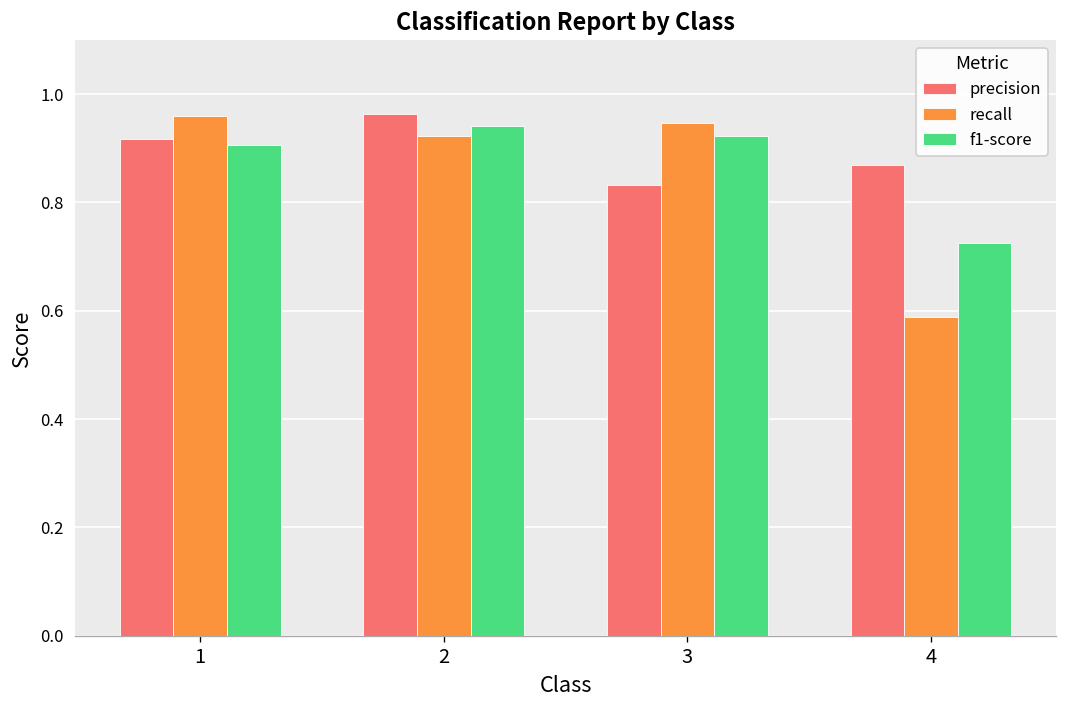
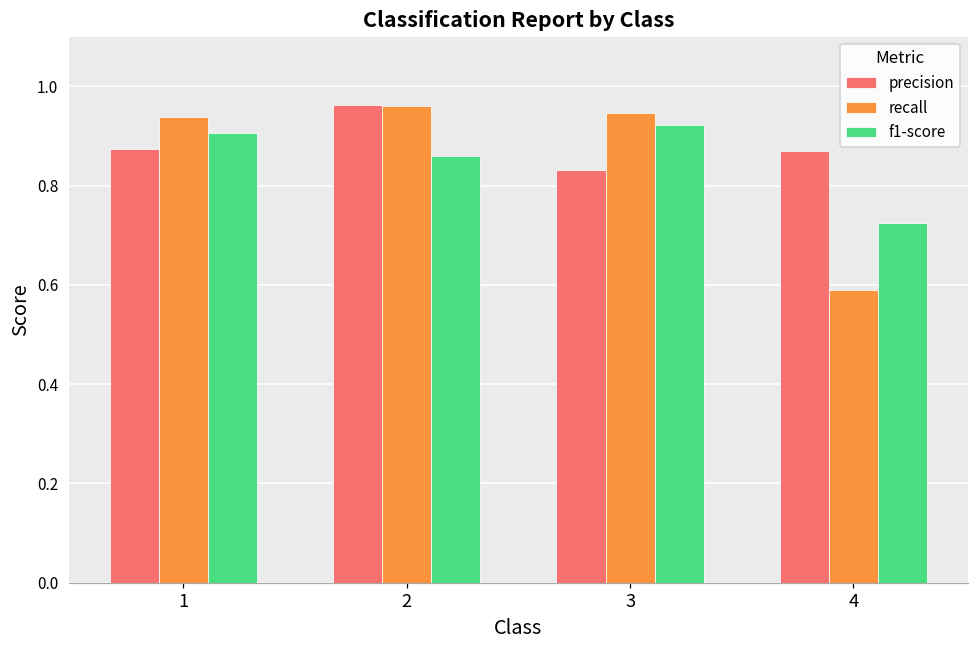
precision, 1: 0.92 -> 0.87
recall, 1: 0.96 -> 0.94
recall, 2: 0.92 -> 0.96
f1-score, 2: 0.94 -> 0.86
